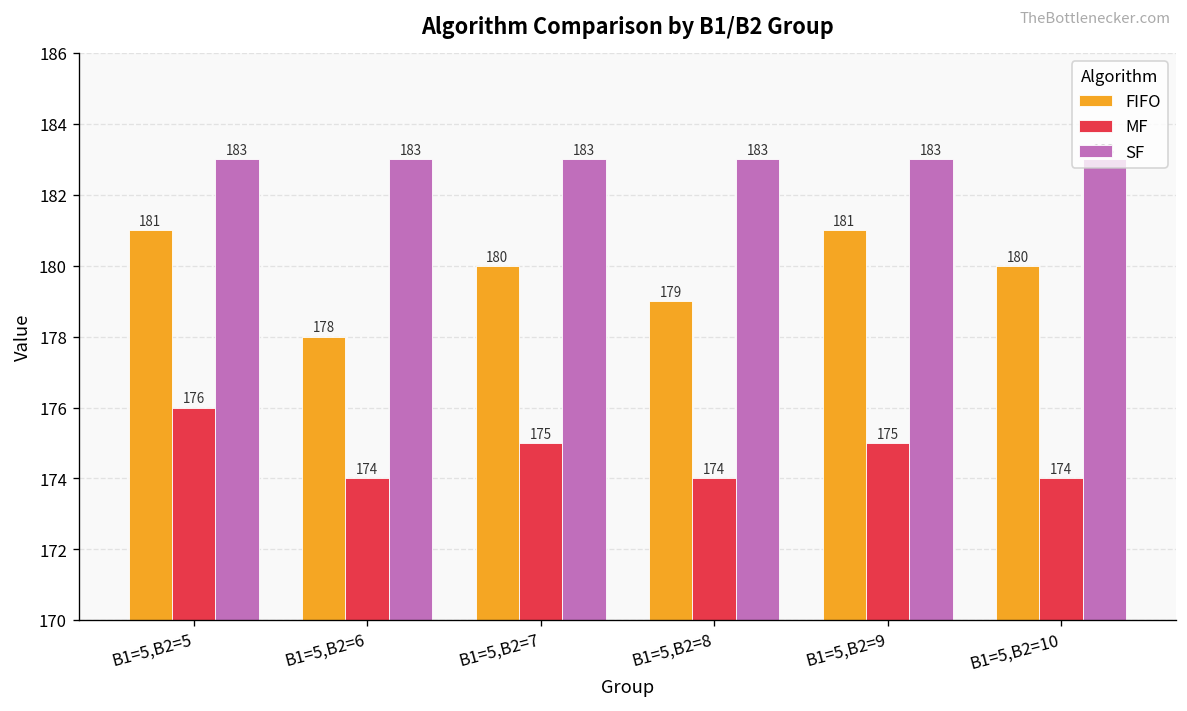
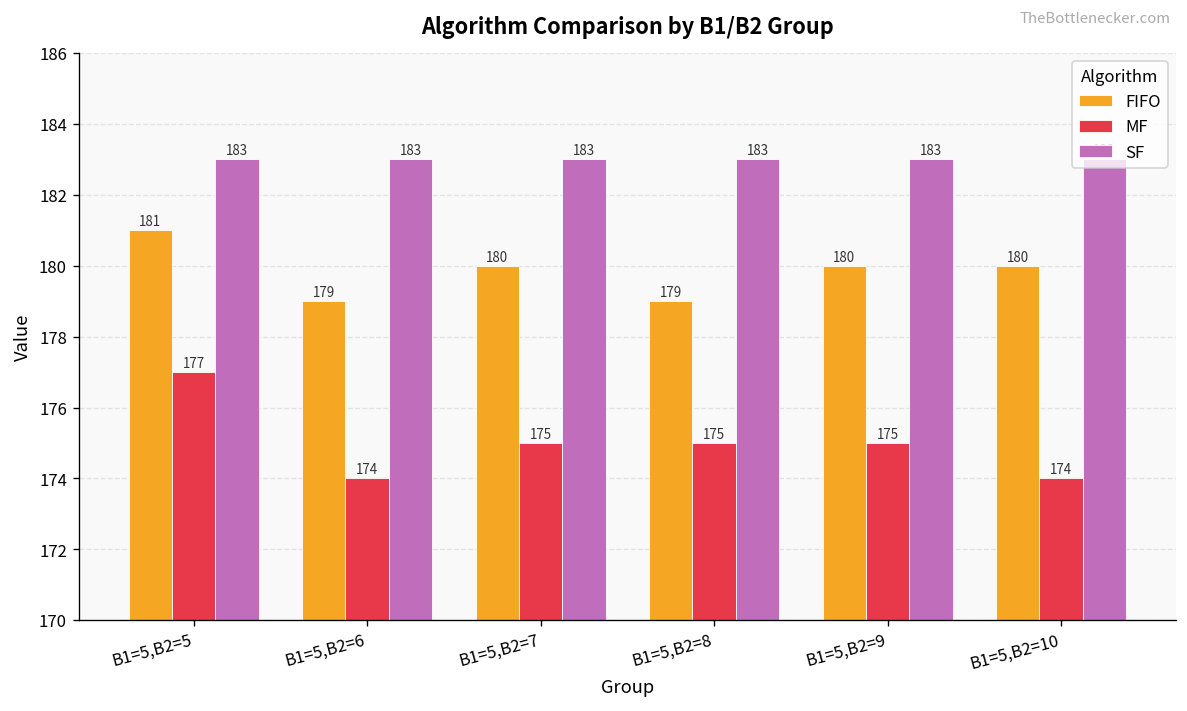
MF, B1=5,B2=5: 176 -> 177
FIFO, B1=5,B2=6: 178 -> 179
MF, B1=5,B2=8: 174 -> 175
FIFO, B1=5,B2=9: 181 -> 180
